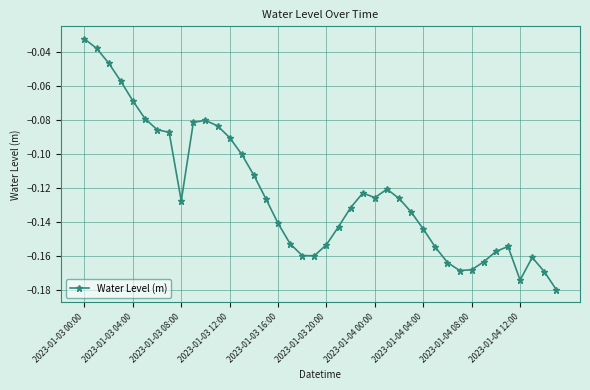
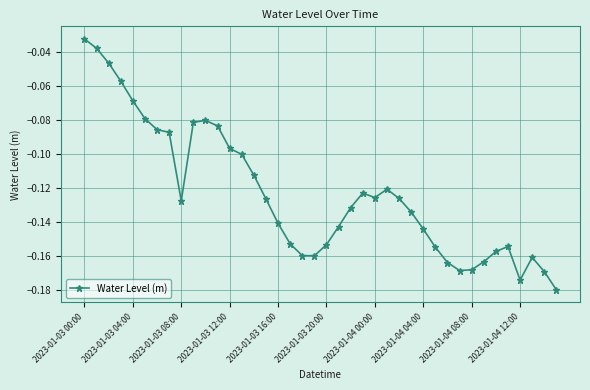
2023-01-03 12:00: -0.090 -> -0.097
